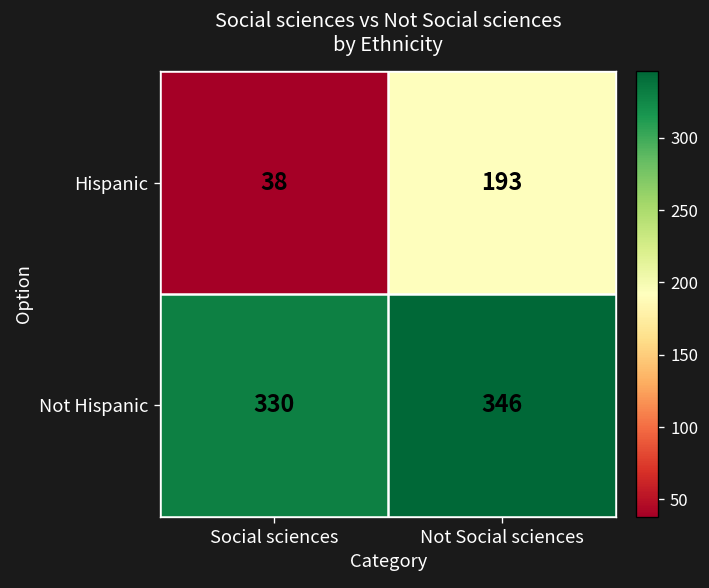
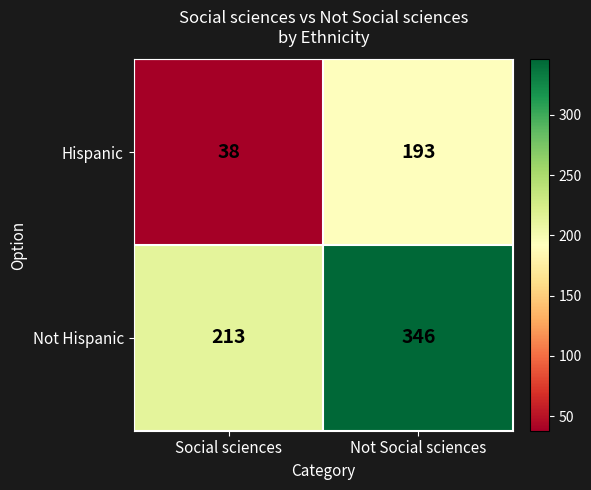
Not Hispanic, Social sciences: 330 -> 213
